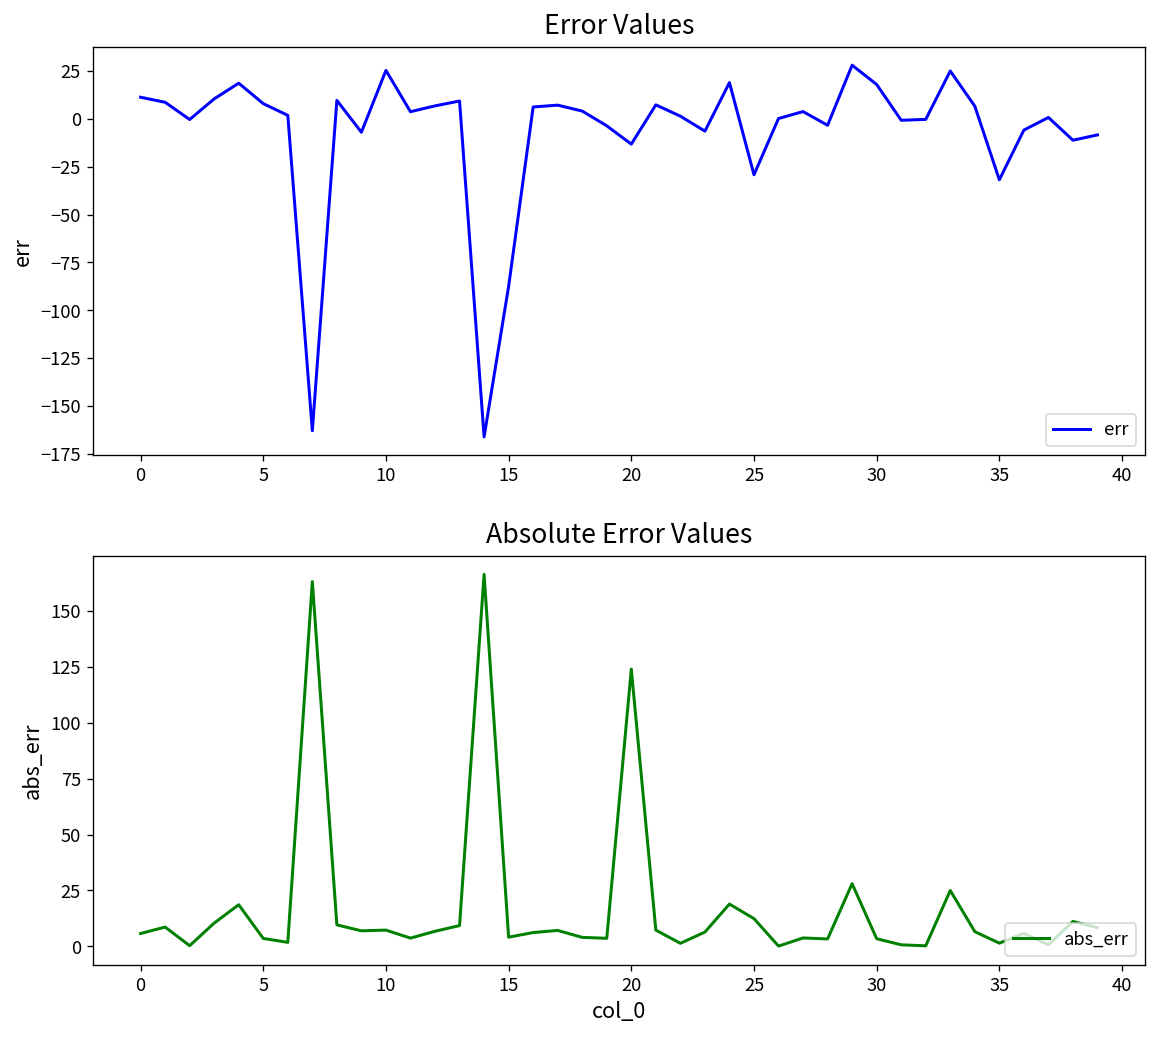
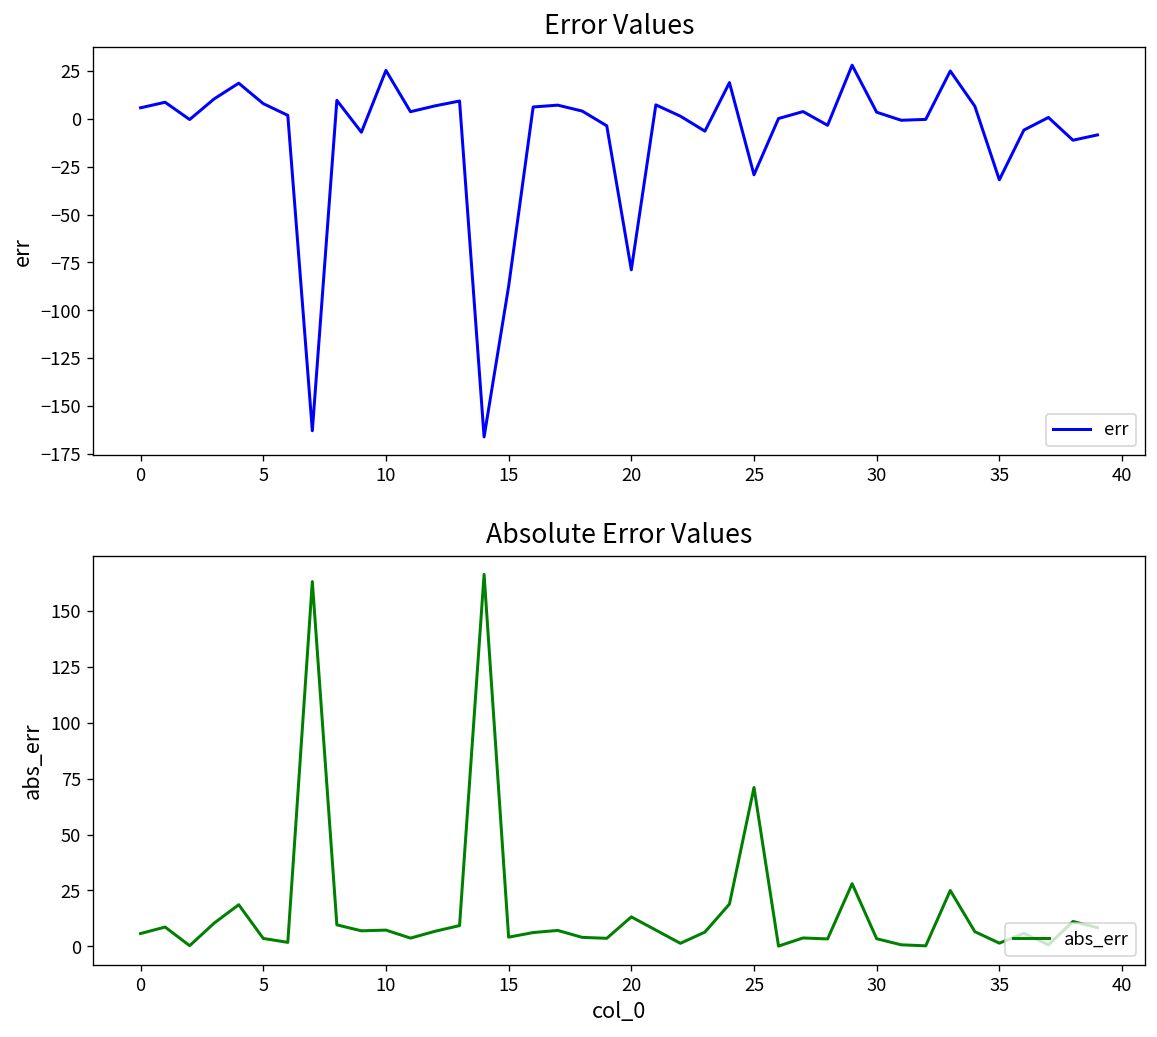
Error Values, 0: 11 -> 6
Error Values, 20: -13 -> -79
Error Values, 30: 18 -> 3
Absolute Error Values, 20: 124 -> 13
Absolute Error Values, 25: 12 -> 71
